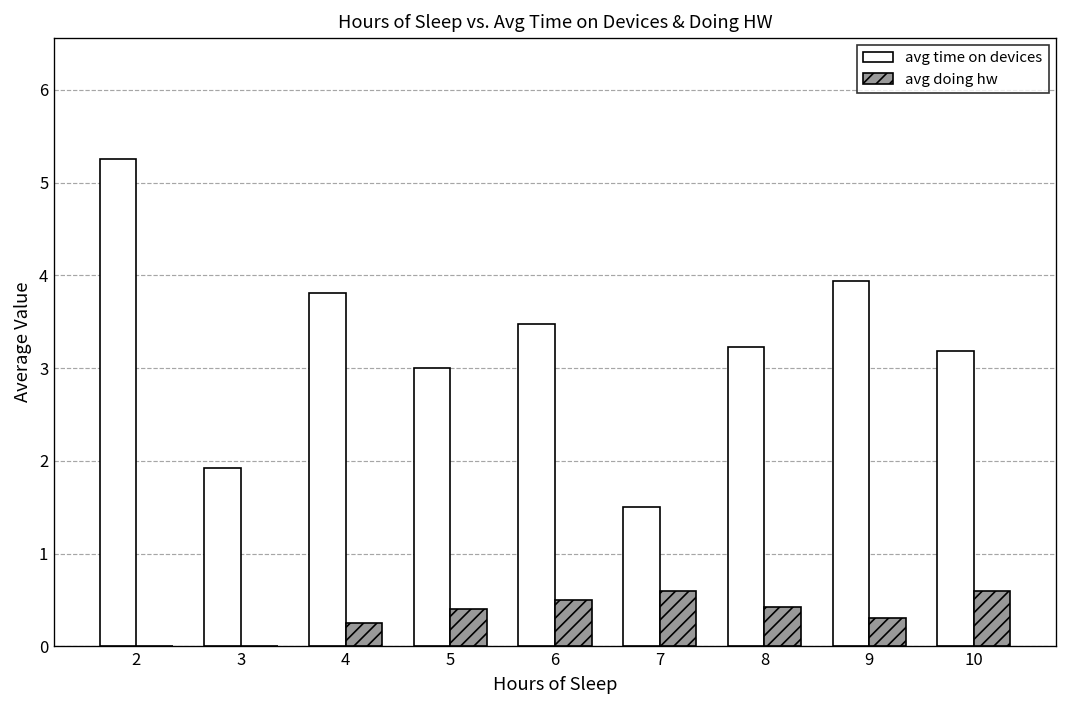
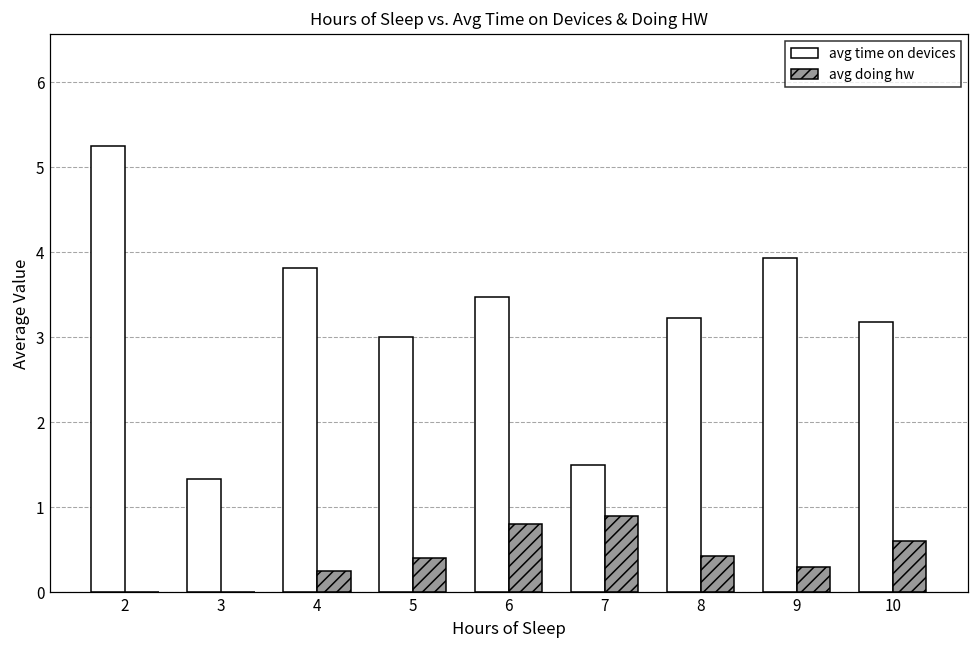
avg time on devices, 3: 1.9 -> 1.3
avg doing hw, 6: 0.5 -> 0.8
avg doing hw, 7: 0.6 -> 0.9
